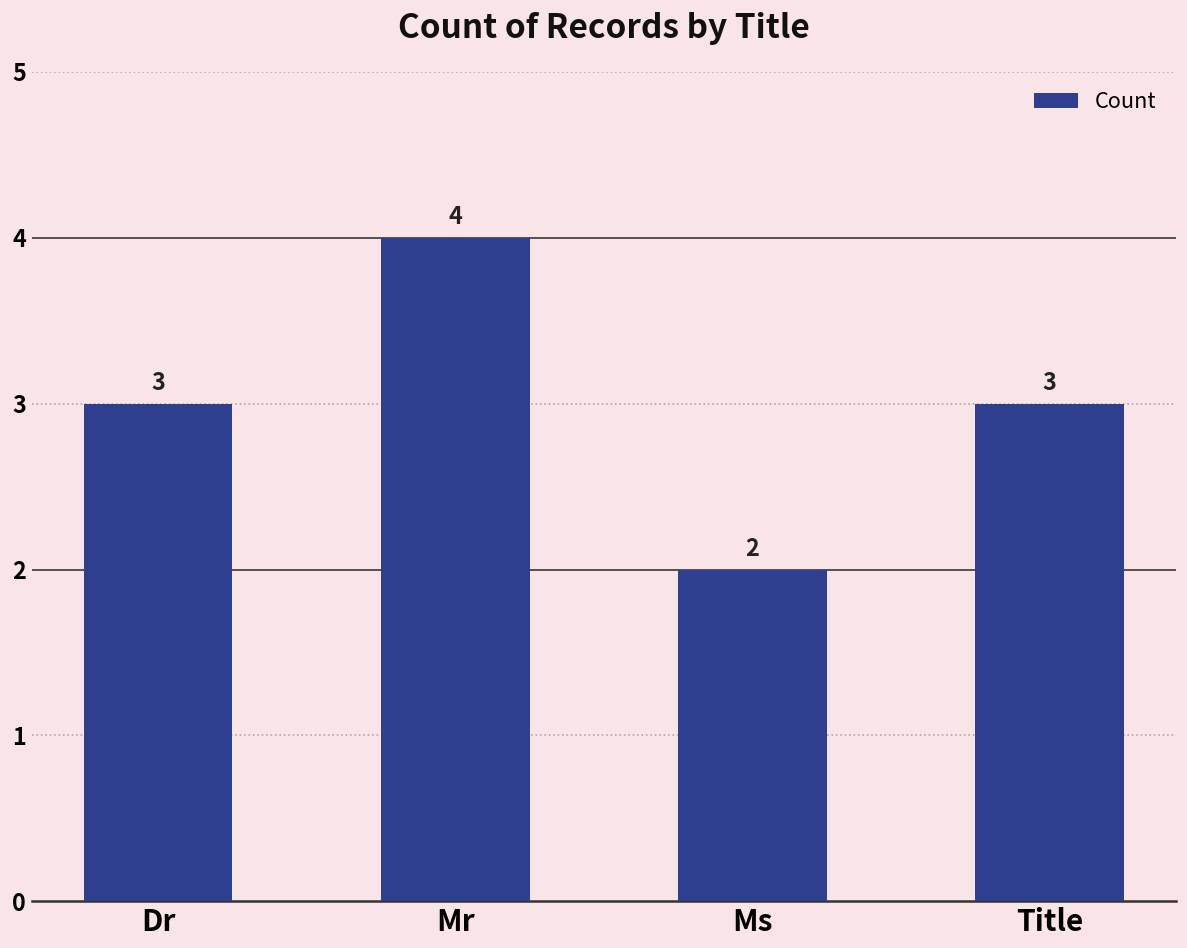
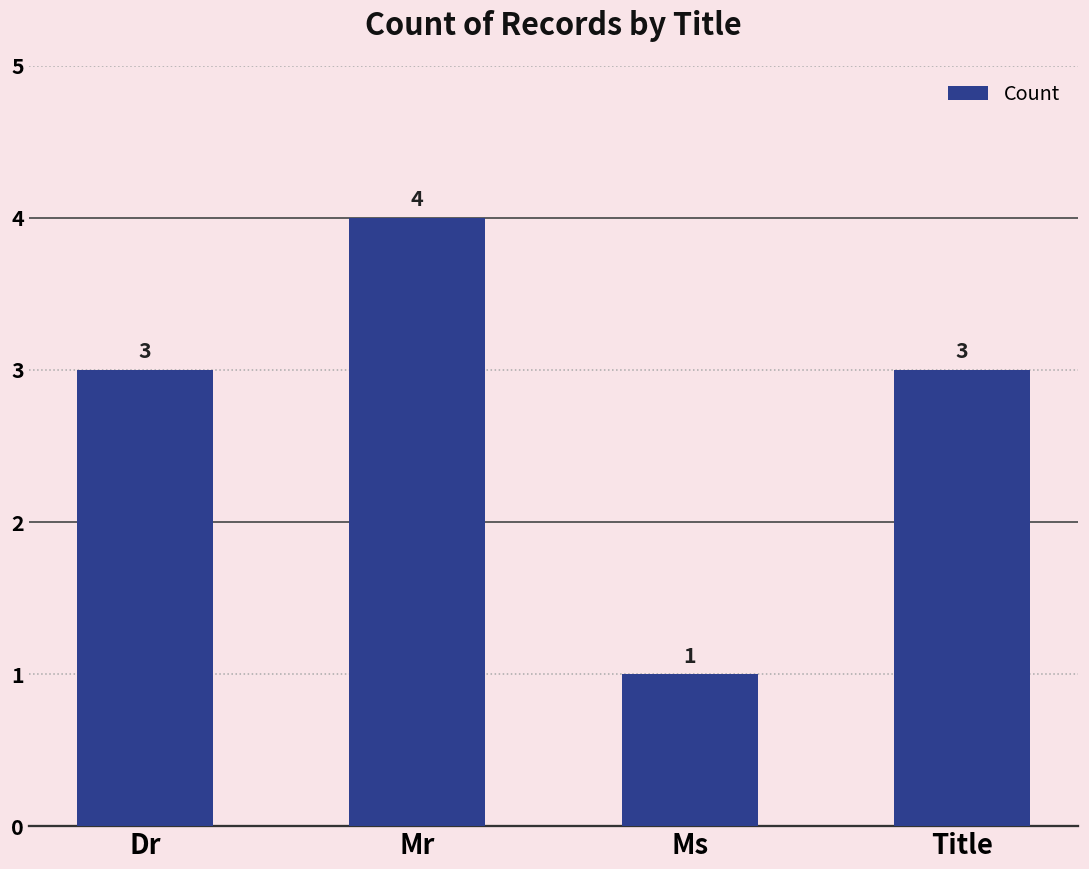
Ms: 2 -> 1
